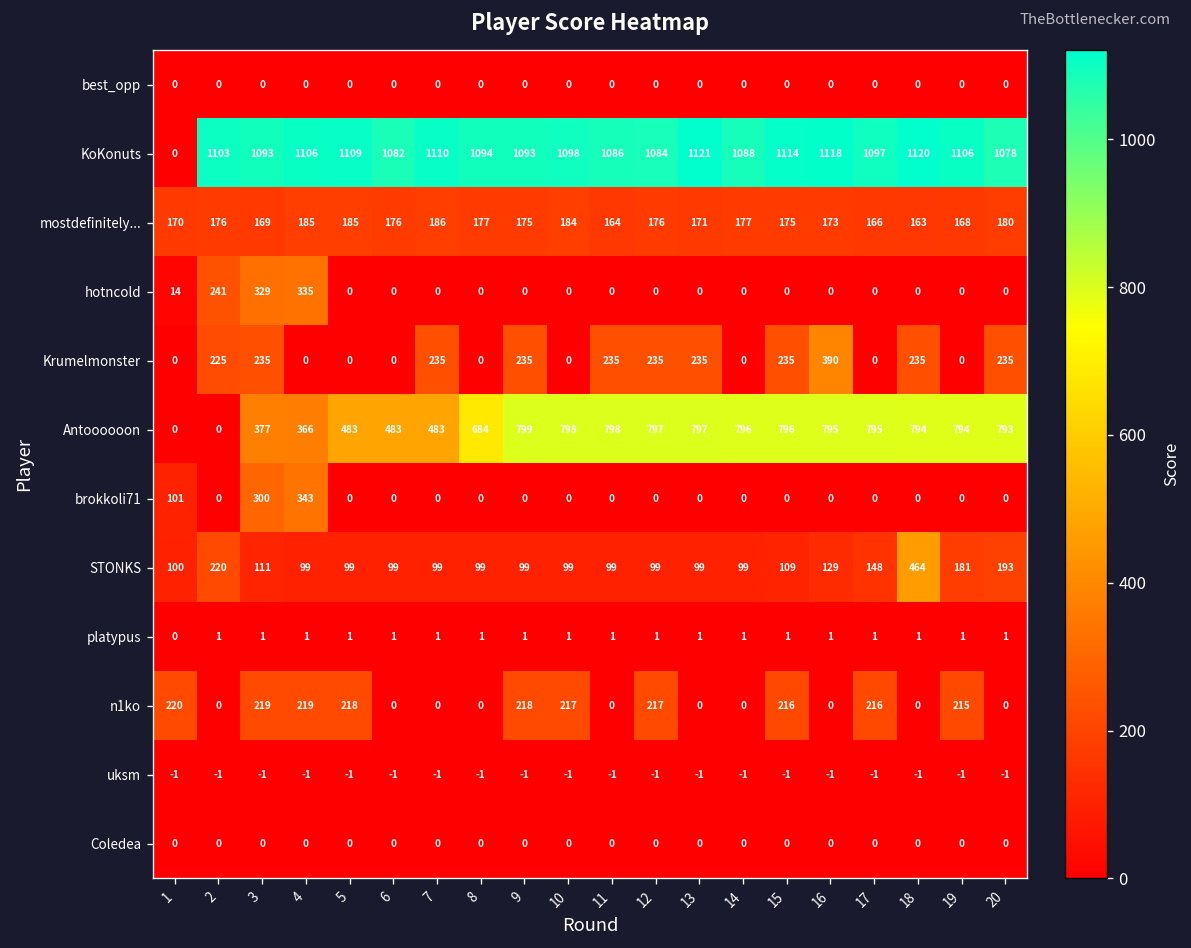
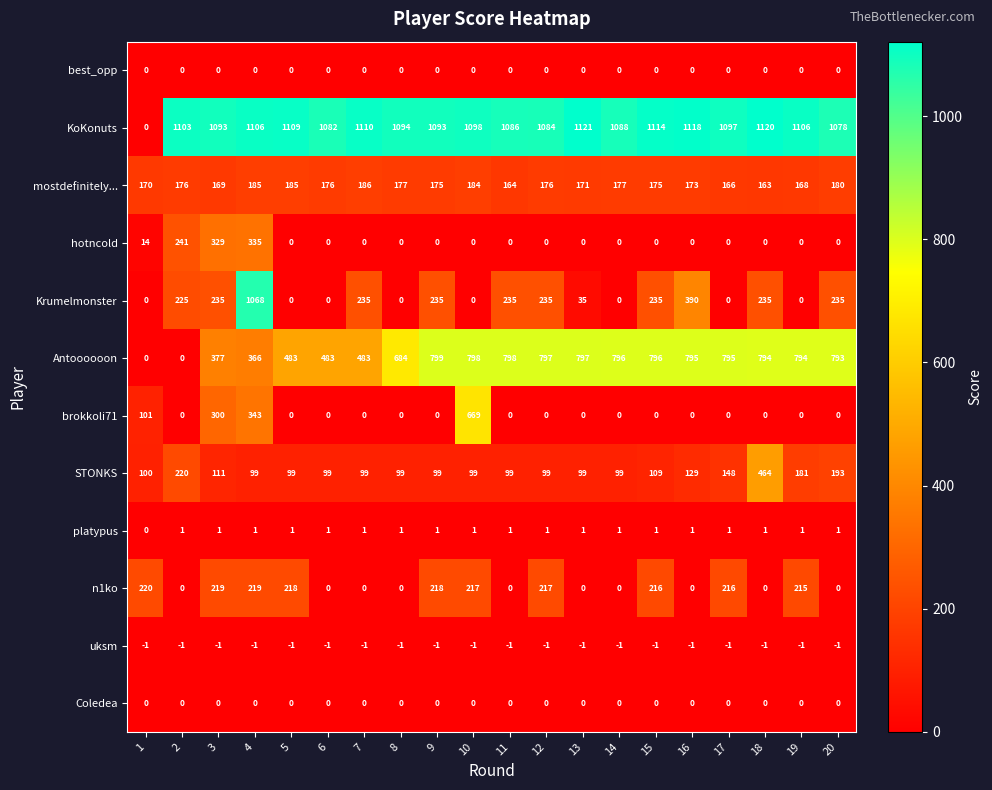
Krumelmonster, 4: 0 -> 1068
Krumelmonster, 13: 235 -> 35
brokkoli71, 10: 0 -> 669
